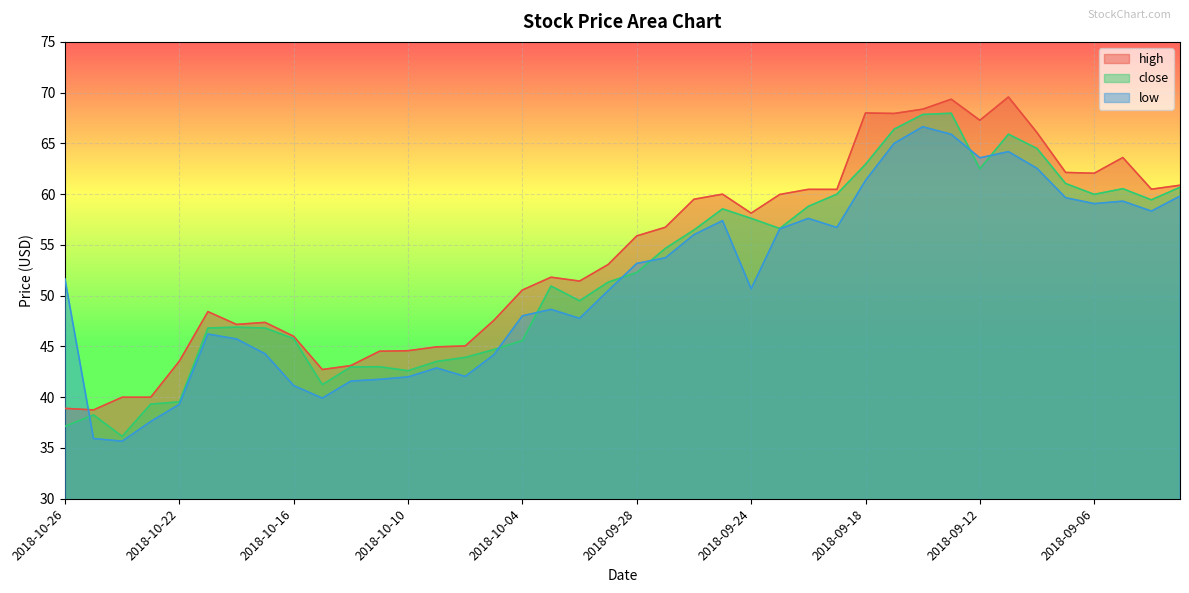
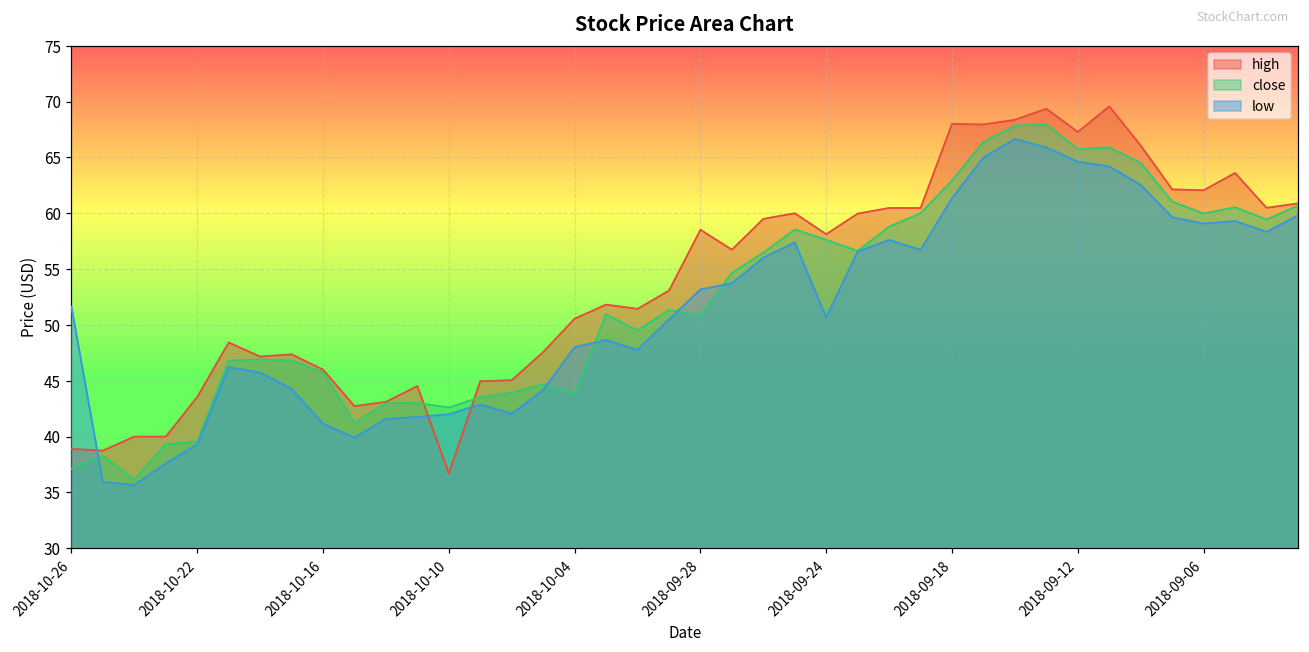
high, 2018-10-10: 44.6 -> 36.7
close, 2018-10-04: 45.6 -> 43.8
high, 2018-09-28: 55.9 -> 58.5
close, 2018-09-28: 52.3 -> 50.8
close, 2018-09-12: 62.5 -> 65.8
low, 2018-09-12: 63.6 -> 64.6
